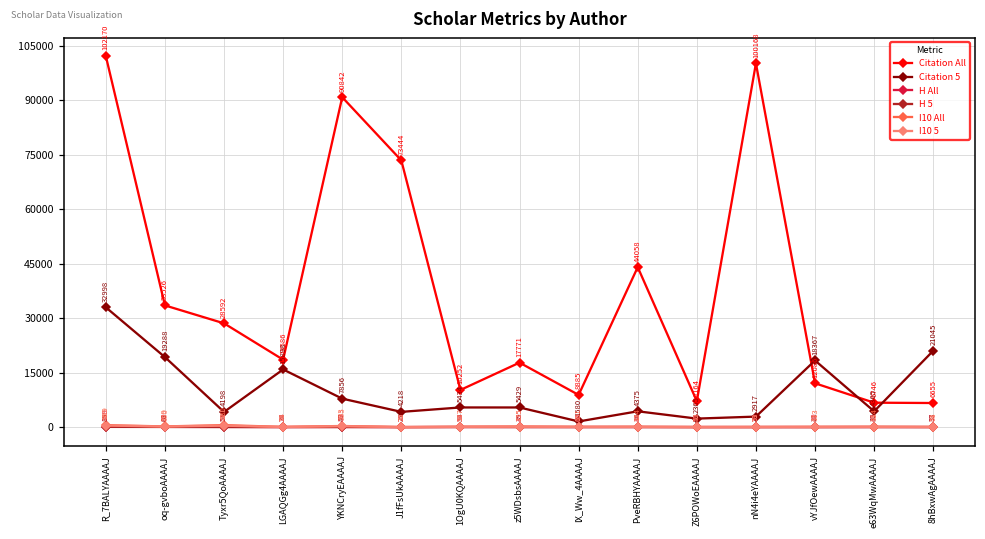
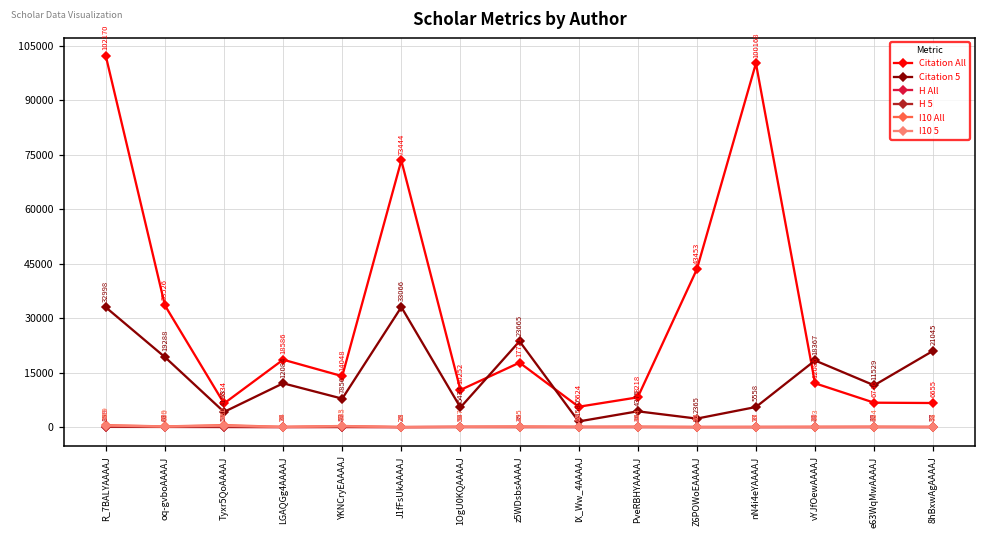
Citation All, Tyxr5QoAAAAJ: 28592 -> 6534
Citation 5, LGAQGg4AAAAJ: 15898 -> 12084
Citation All, YKNCryEAAAAJ: 90842 -> 14048
Citation 5, J1fFsUkAAAAJ: 4218 -> 33066
Citation 5, z5WDsbsAAAAJ: 5429 -> 23665
Citation All, lX_Ww_4AAAAJ: 8885 -> 5624
Citation All, PveRBHYAAAAJ: 44058 -> 8218
Citation All, Z6POWoEAAAAJ: 7164 -> 43453
Citation 5, nN4i4eYAAAAJ: 2917 -> 5558
Citation 5, e63WqMwAAAAJ: 4365 -> 11529
